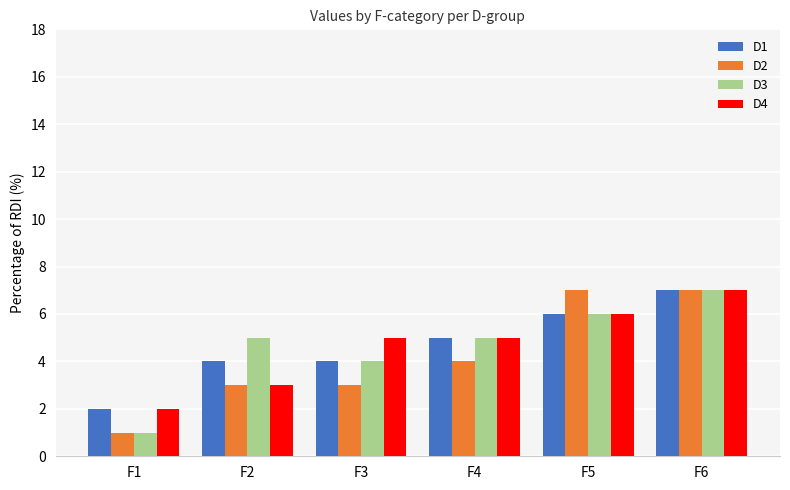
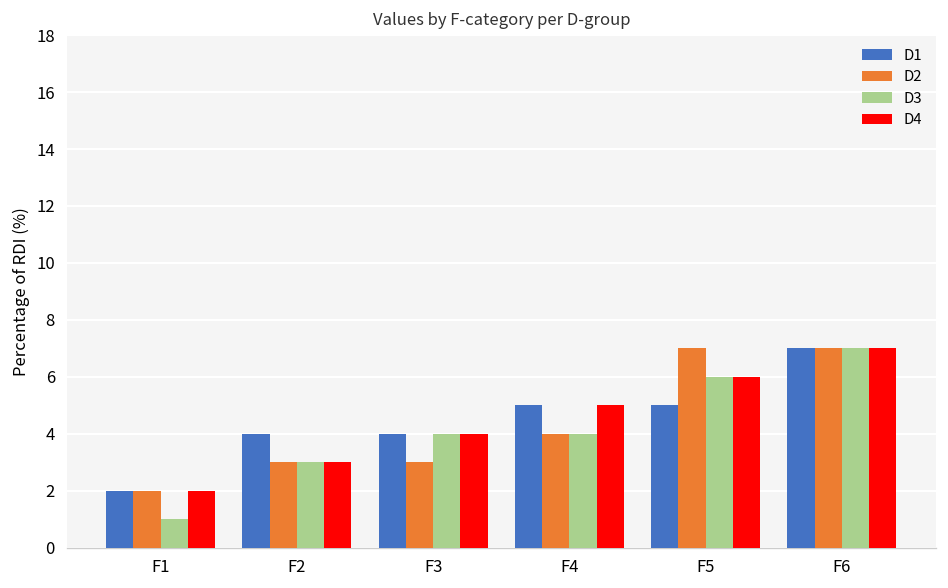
D2, F1: 1 -> 2
D3, F2: 5 -> 3
D4, F3: 5 -> 4
D3, F4: 5 -> 4
D1, F5: 6 -> 5
